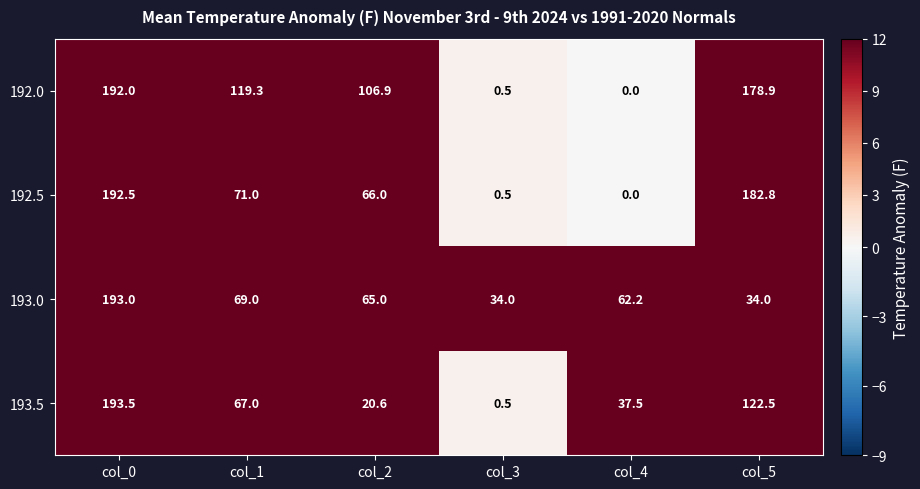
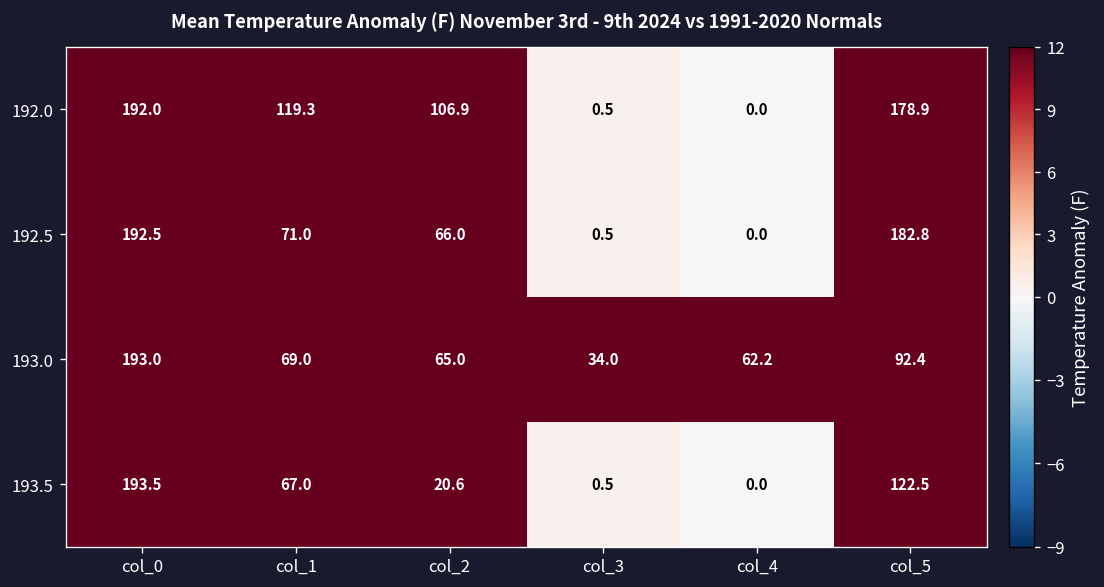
193.0, col_5: 34.0 -> 92.4
193.5, col_4: 37.5 -> 0.0
